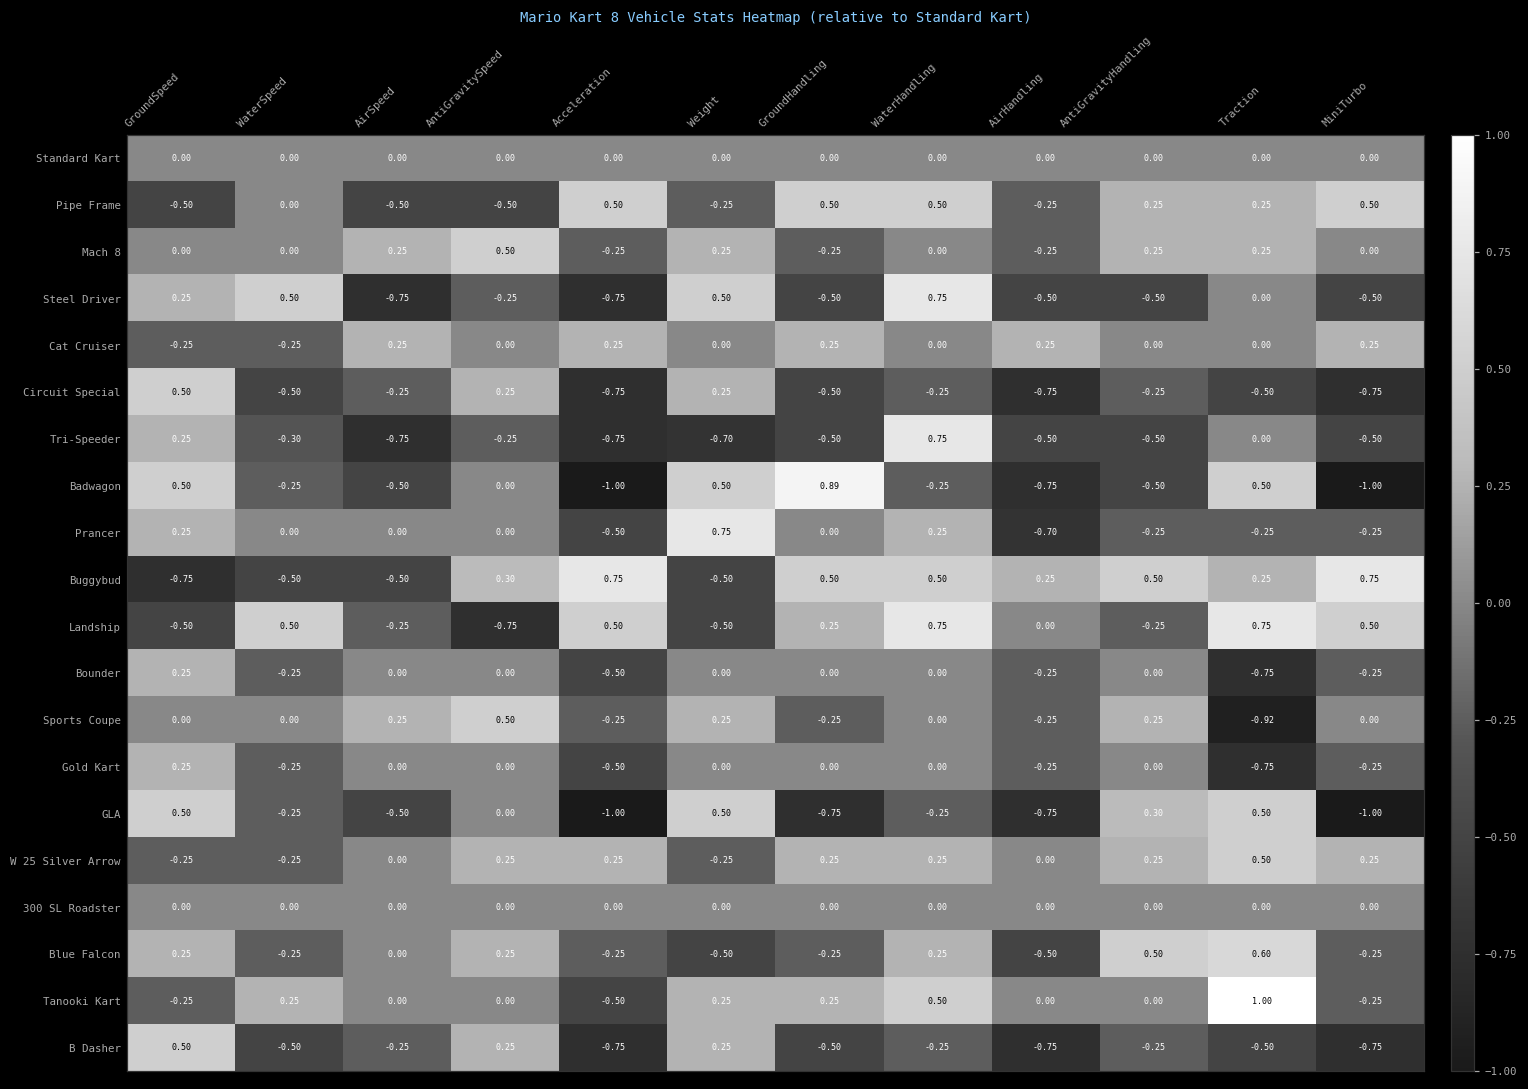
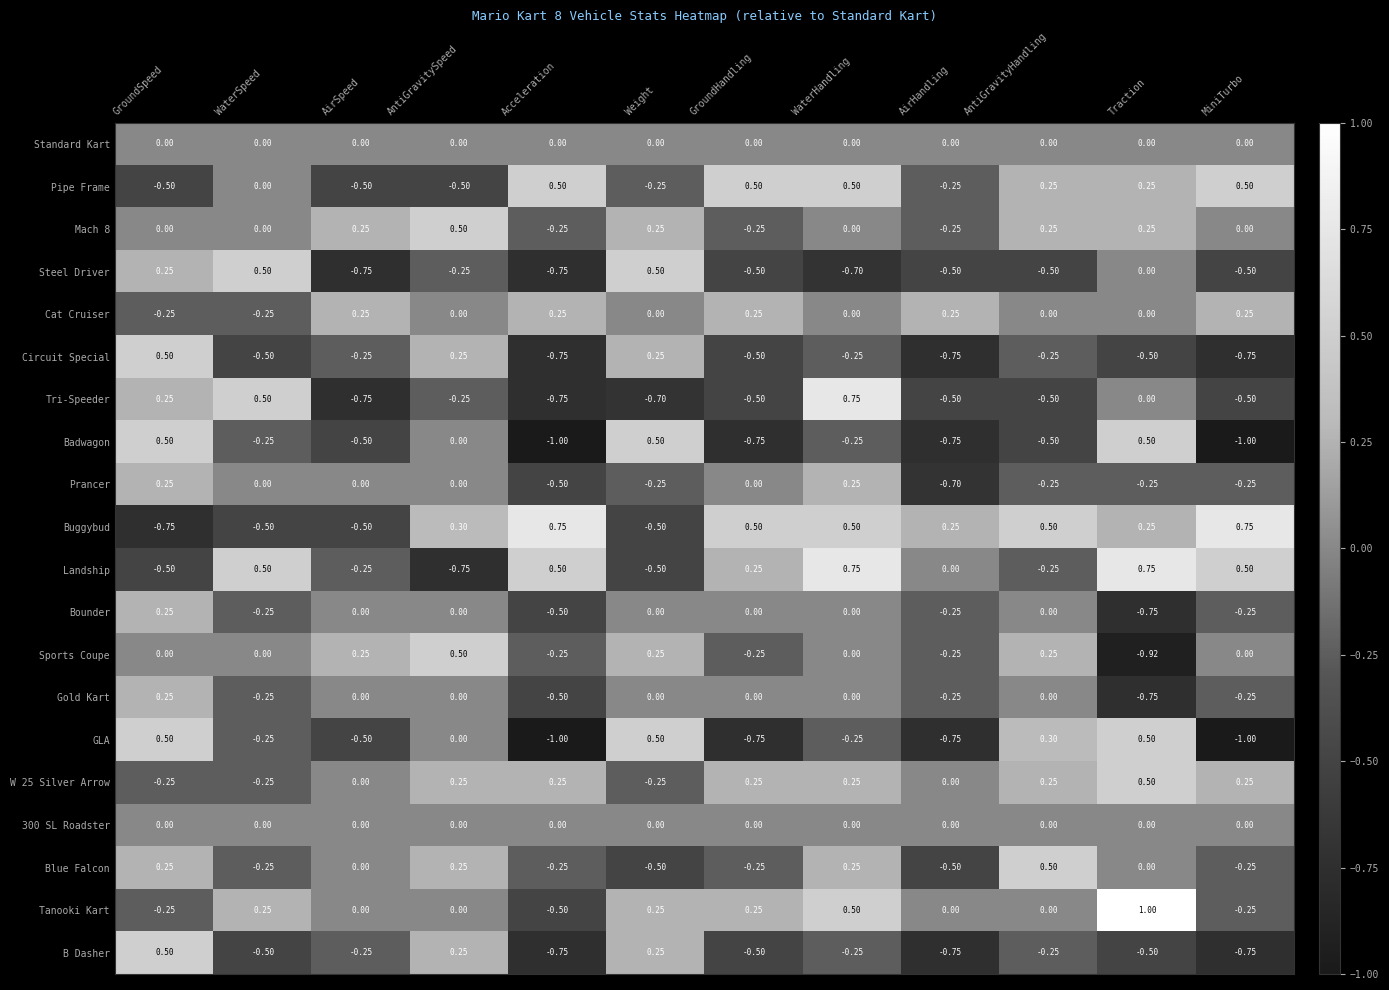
Steel Driver, WaterHandling: 0.75 -> -0.70
Tri-Speeder, WaterSpeed: -0.30 -> 0.50
Badwagon, GroundHandling: 0.89 -> -0.75
Prancer, Weight: 0.75 -> -0.25
Blue Falcon, Traction: 0.60 -> 0.00
